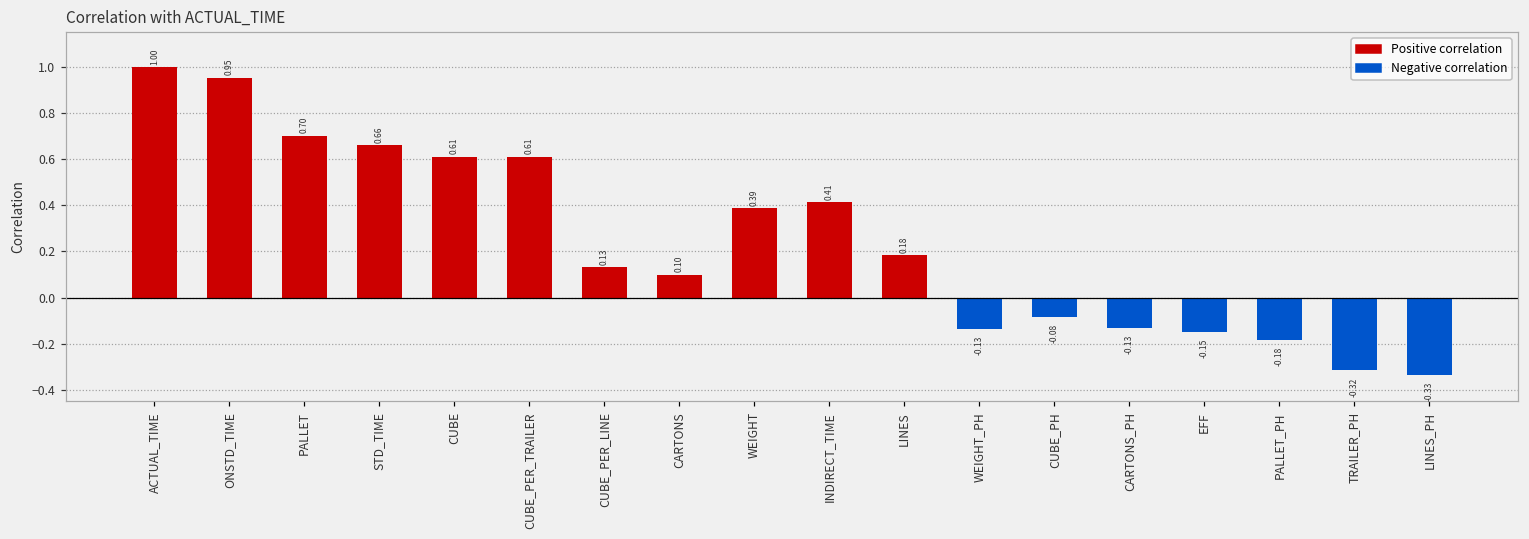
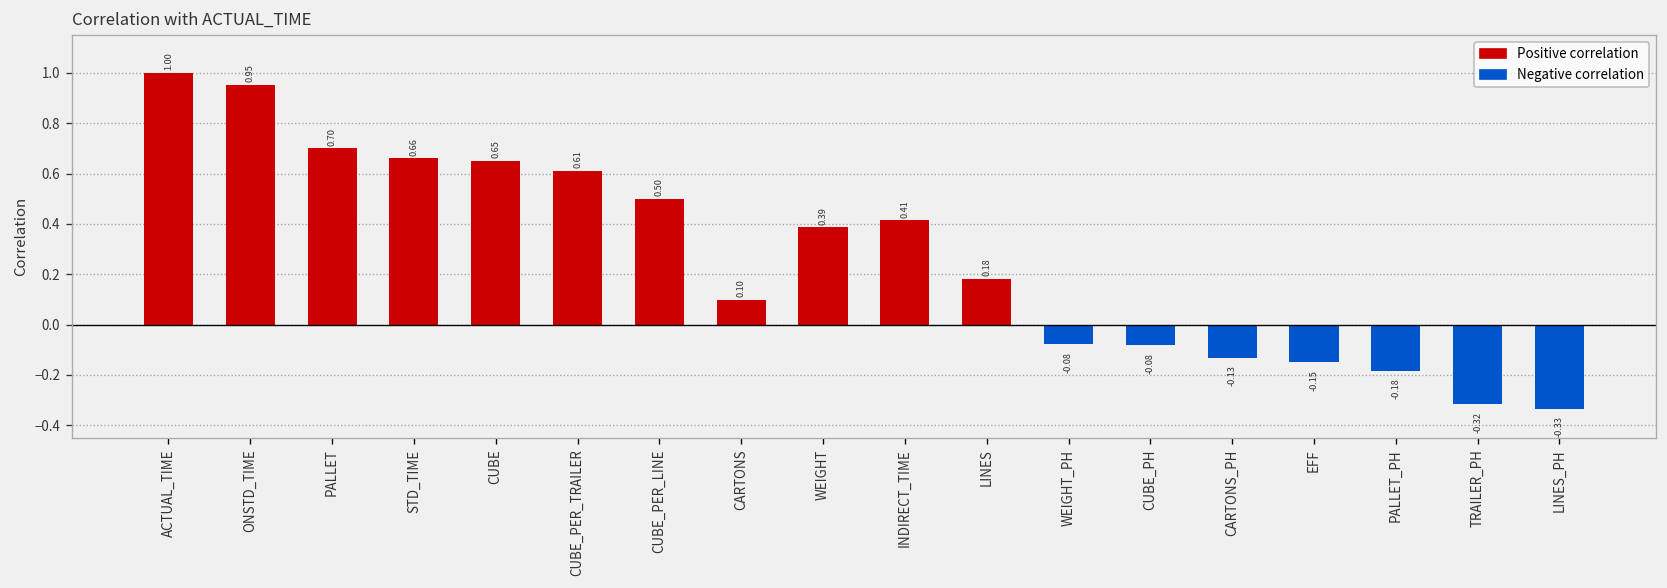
CUBE: 0.61 -> 0.65
CUBE_PER_LINE: 0.13 -> 0.50
WEIGHT_PH: -0.13 -> -0.08
